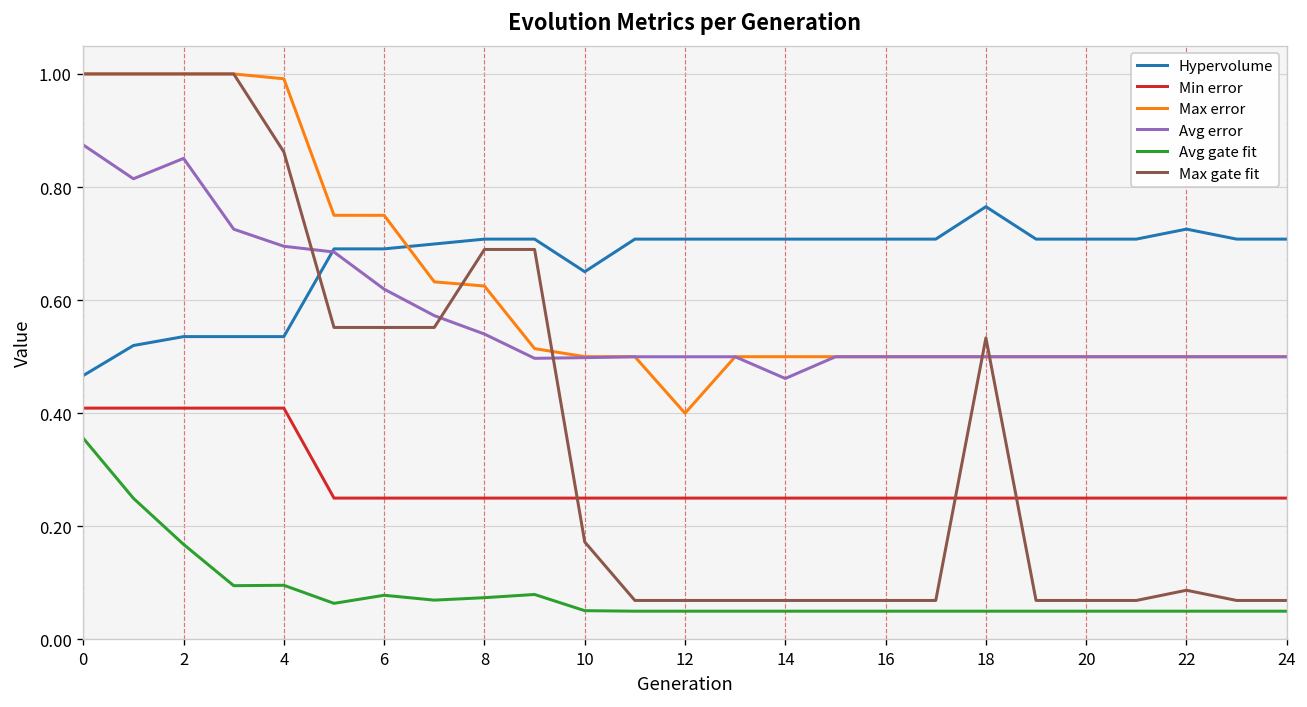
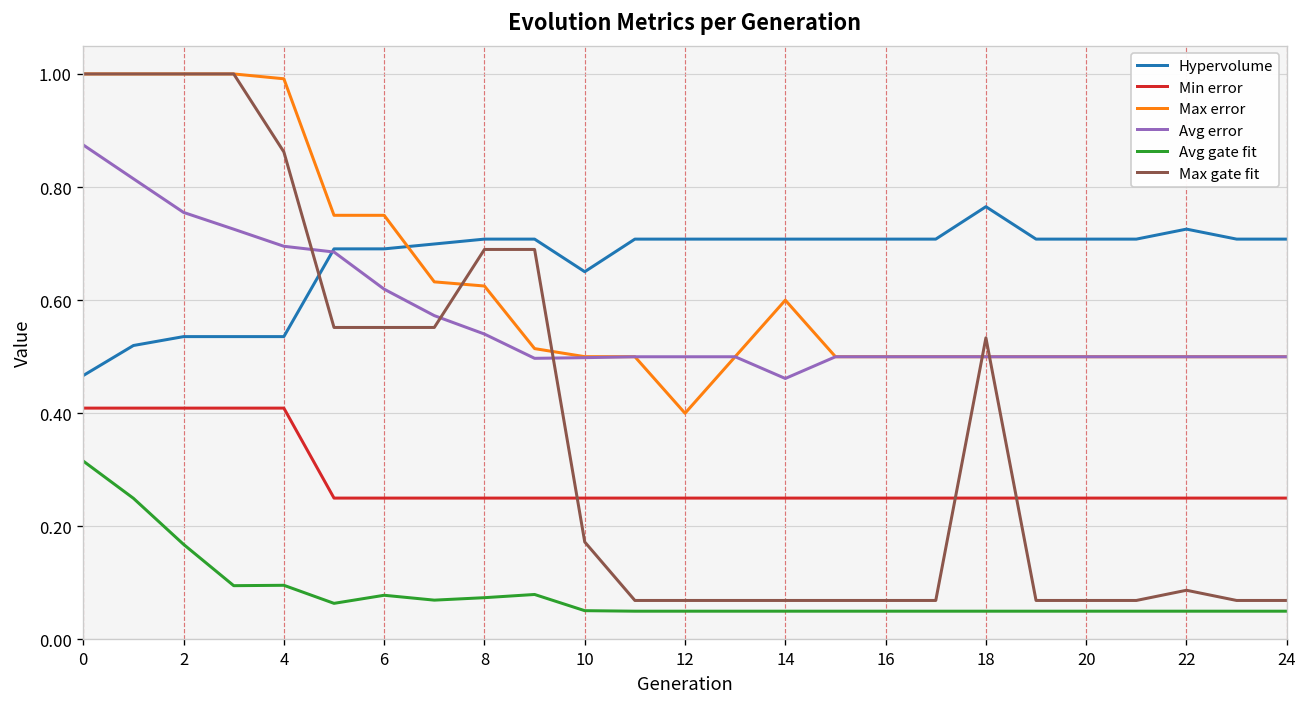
Avg gate fit, 0: 0.36 -> 0.32
Avg error, 2: 0.85 -> 0.76
Max error, 14: 0.5 -> 0.6
